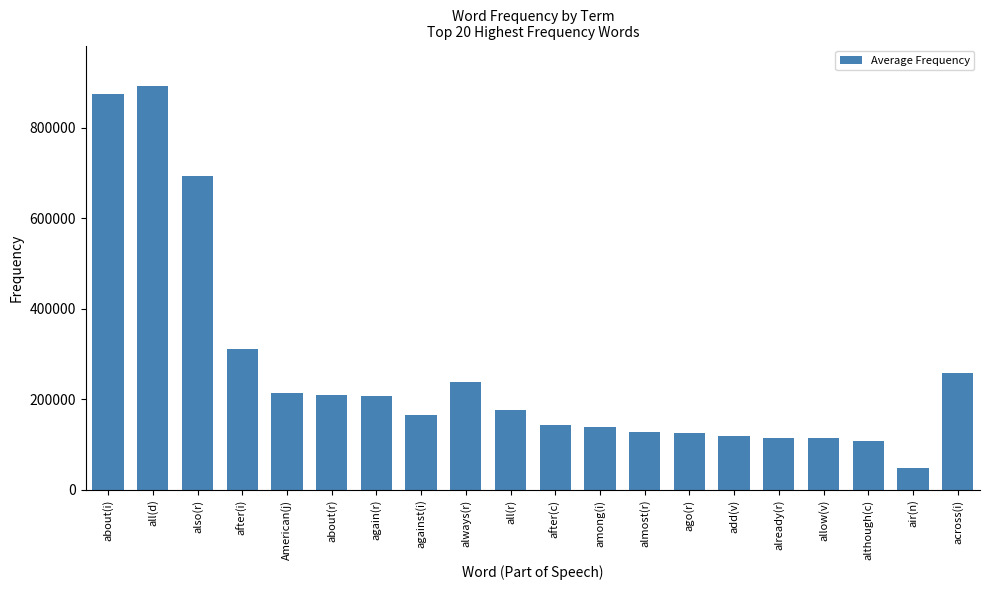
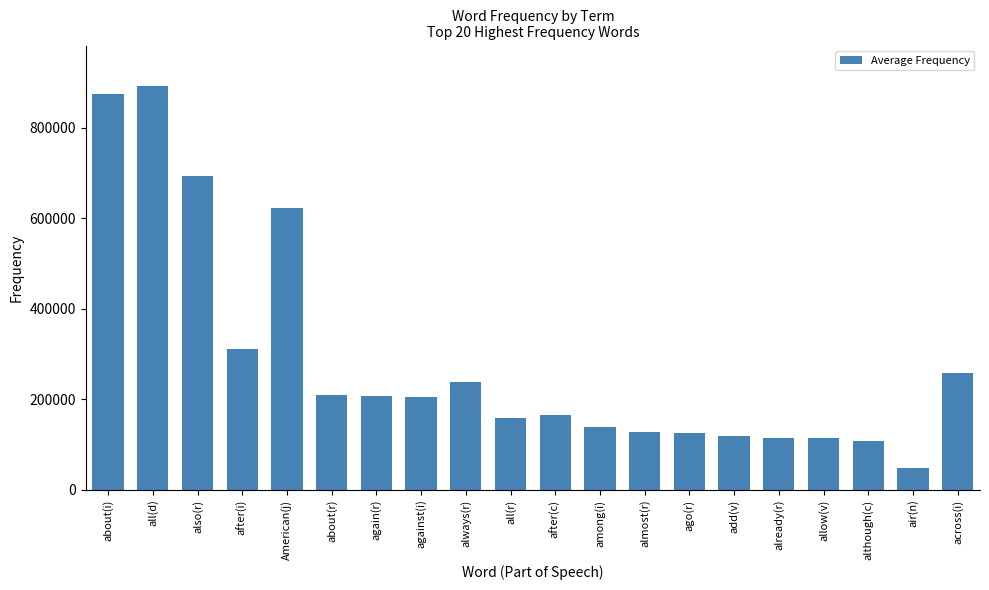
American(j): 210000 -> 620000
against(i): 170000 -> 200000
all(r): 180000 -> 160000
after(c): 140000 -> 170000
